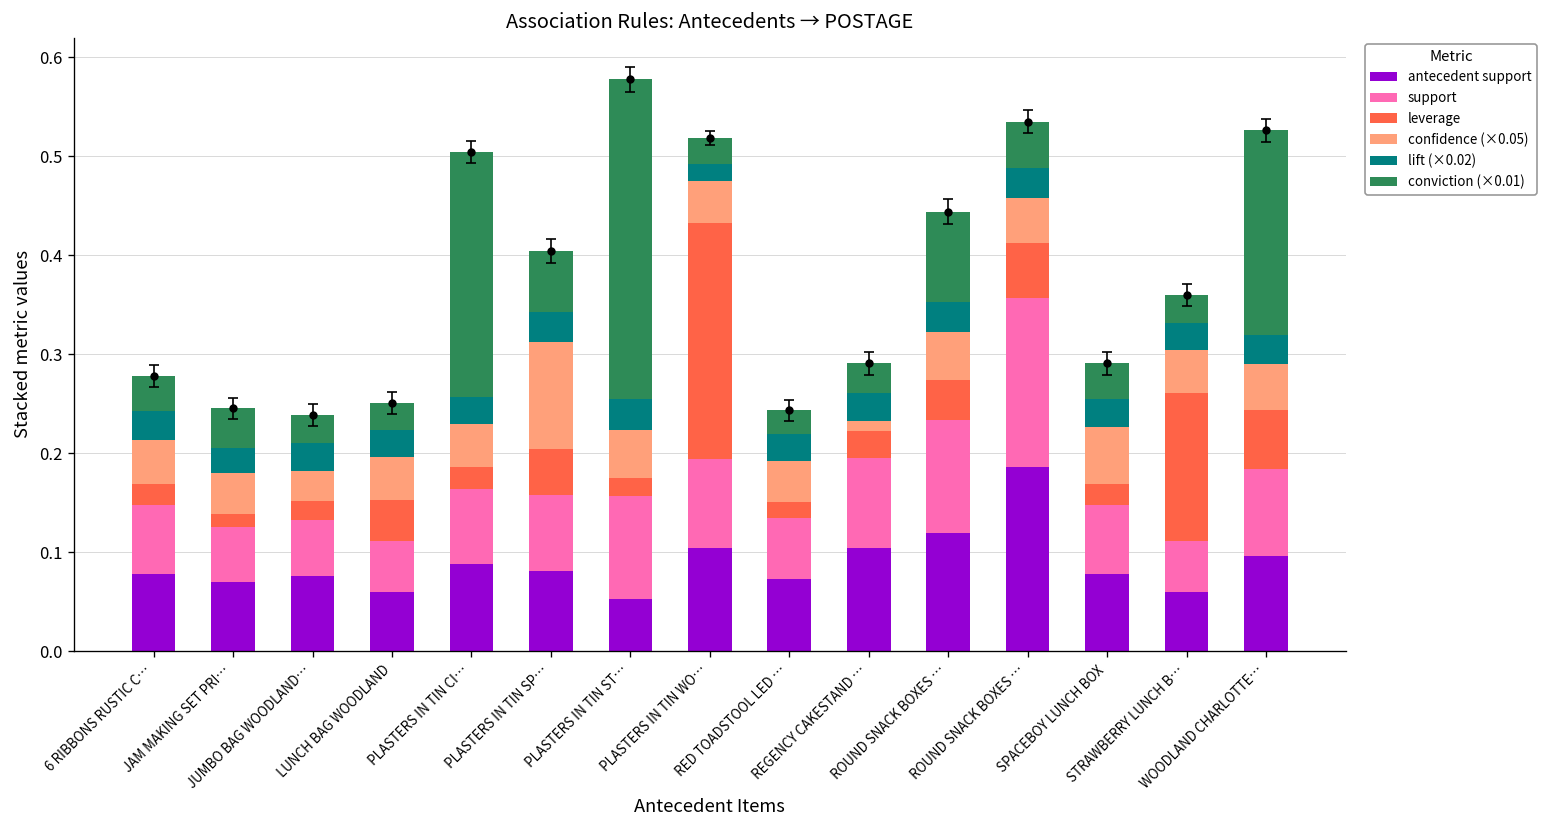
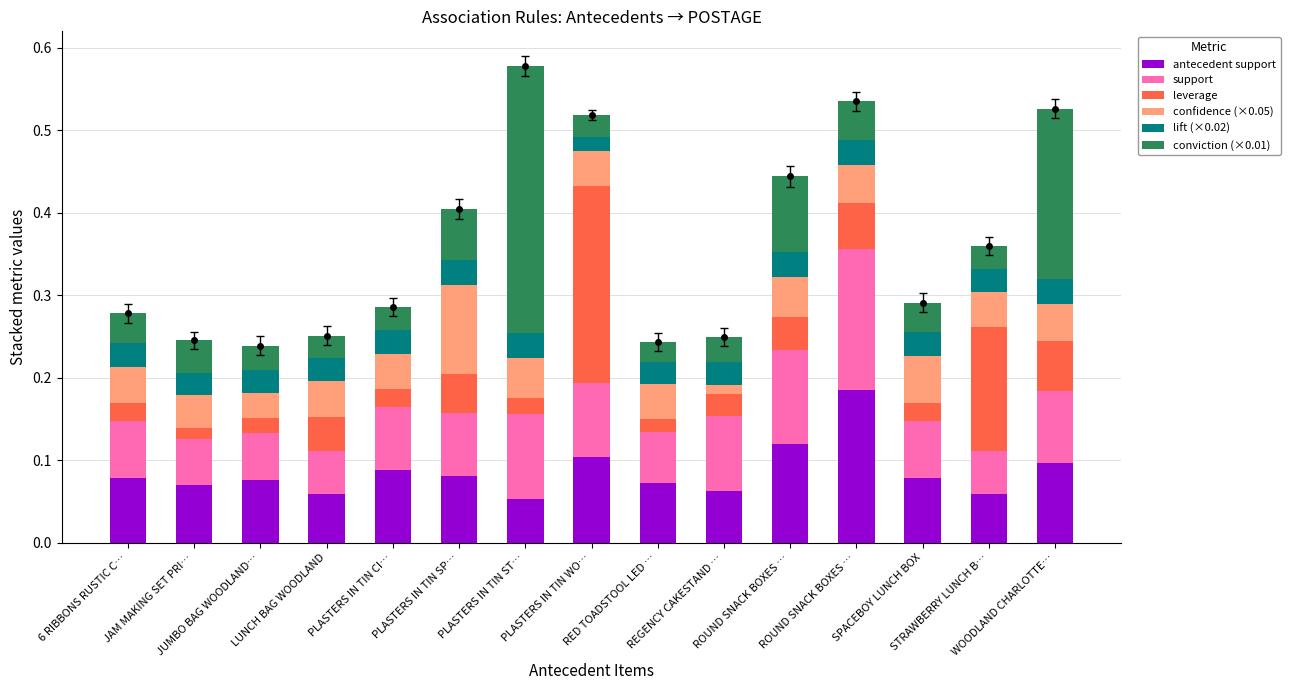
conviction (×0.01), PLASTERS IN TIN CI…: 0.25 -> 0.03
antecedent support, REGENCY CAKESTAND …: 0.10 -> 0.06
